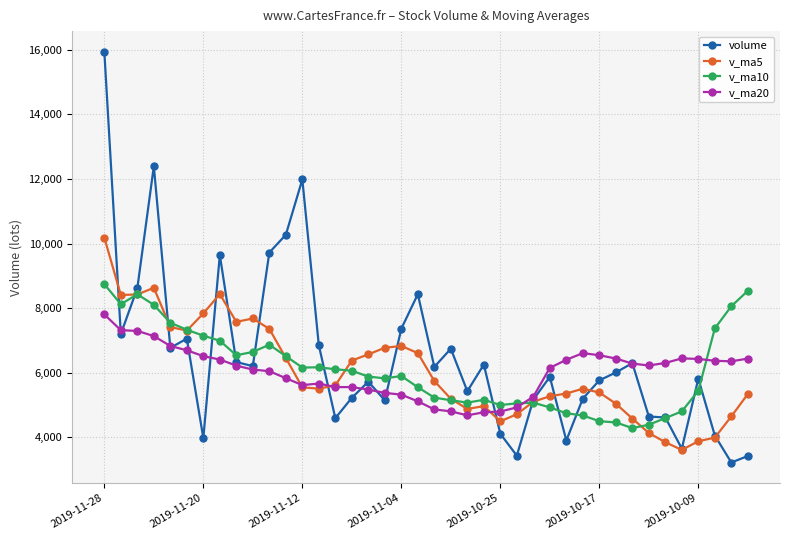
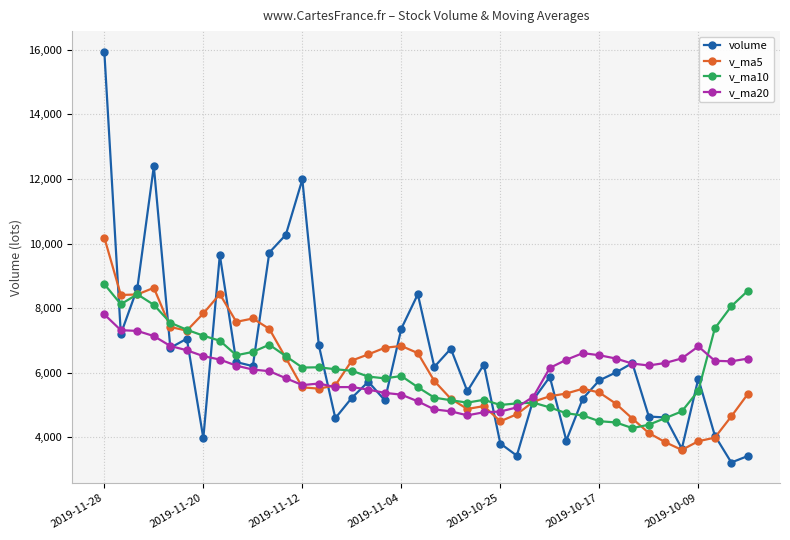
volume, 2019-10-25: 4,100 -> 3,800
v_ma20, 2019-10-09: 6,400 -> 6,800
